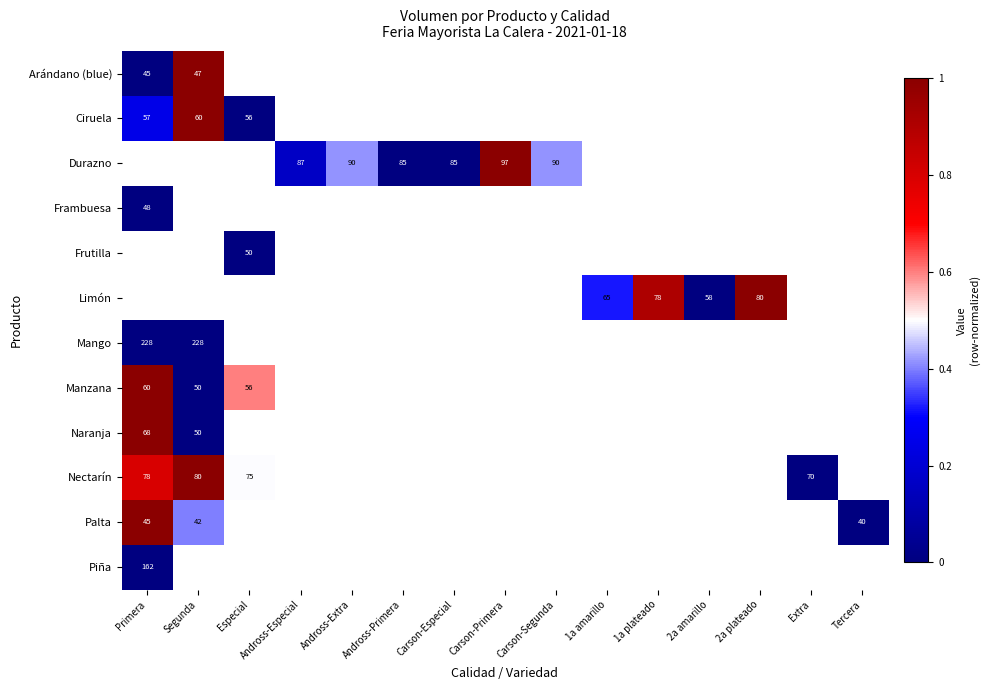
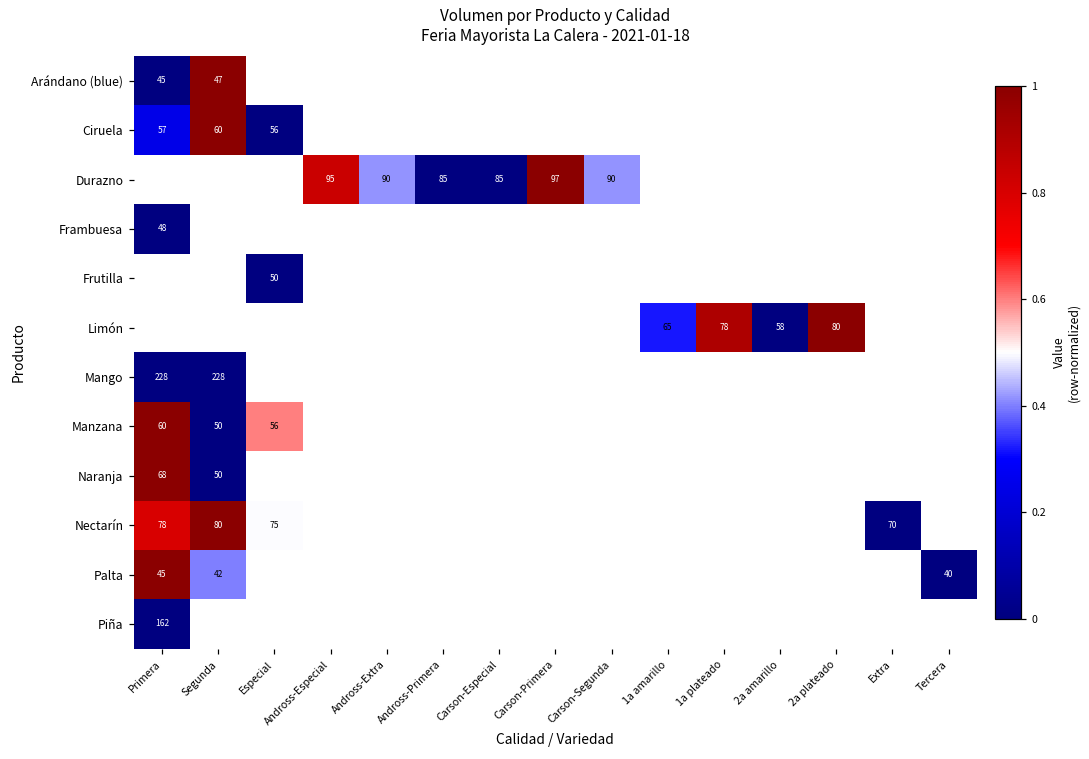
Durazno, Andross-Especial: 87 -> 95
